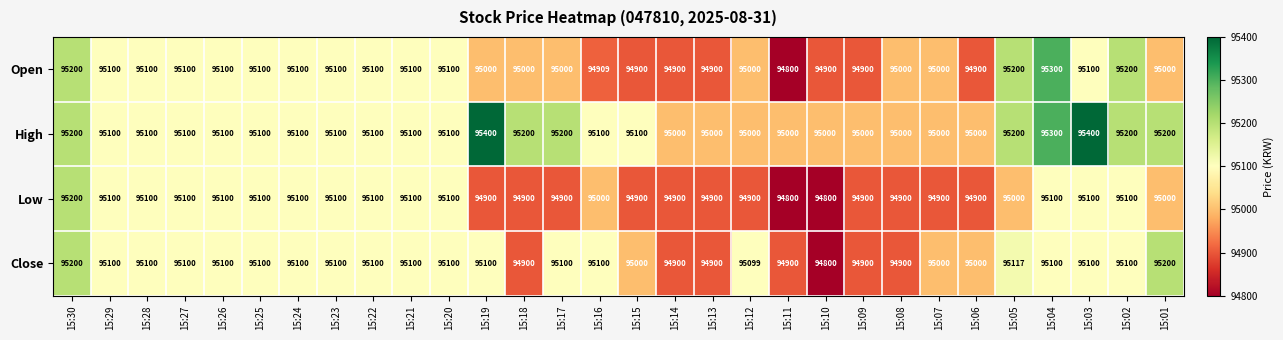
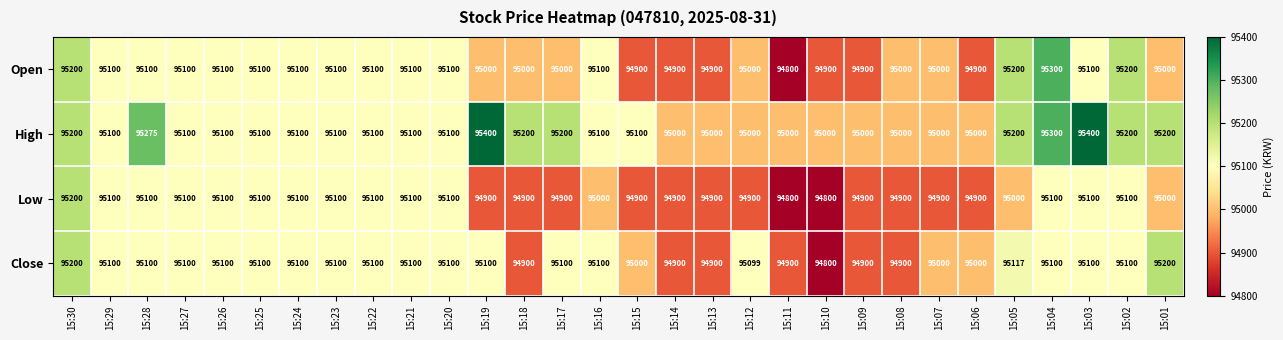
Open, 15:16: 94909 -> 95100
High, 15:28: 95100 -> 95275
